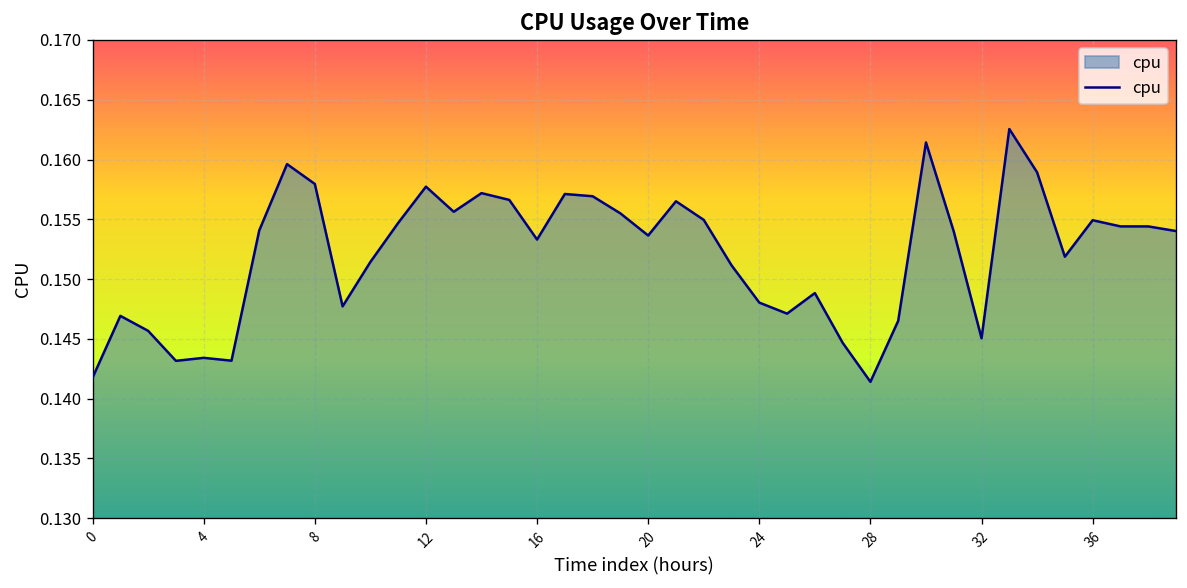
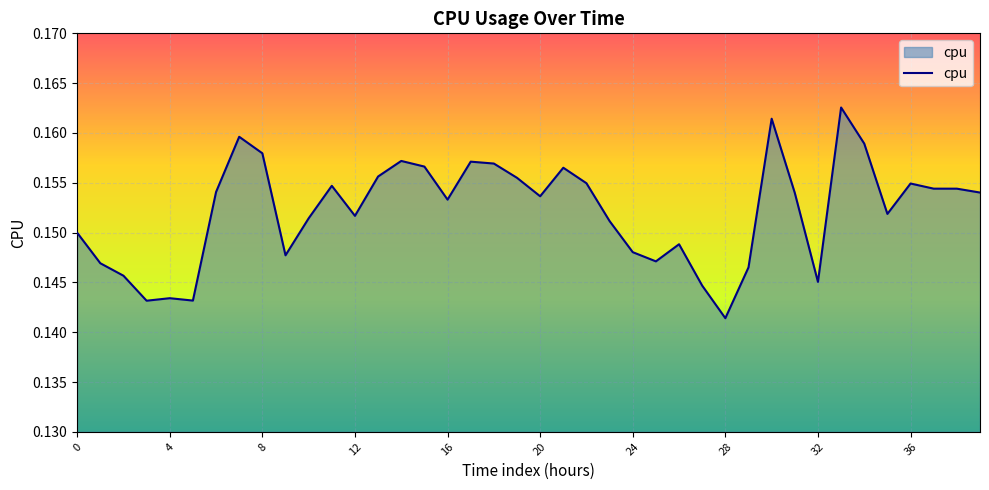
0: 0.142 -> 0.150
12: 0.158 -> 0.152
